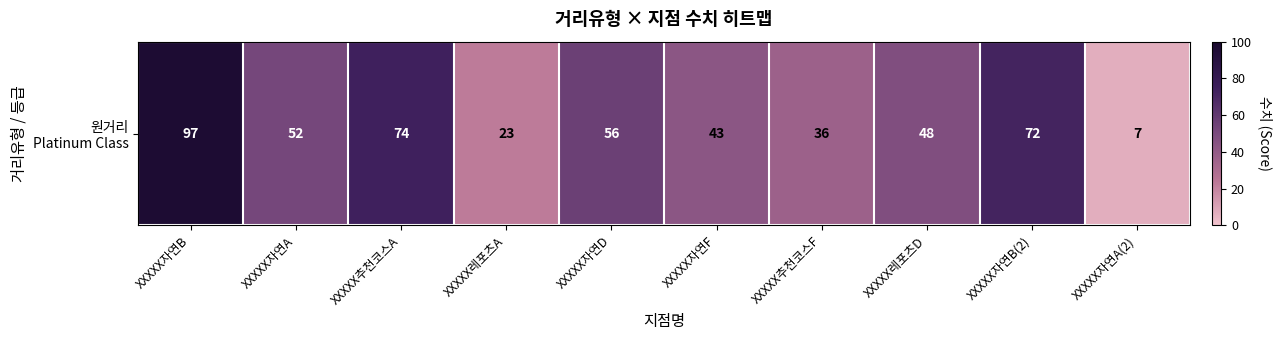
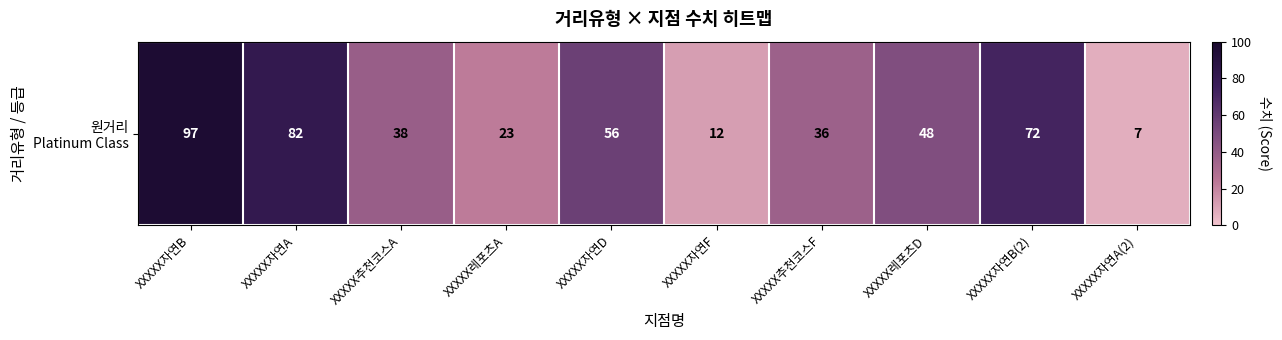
원거리 Platinum Class, XXXXX자연A: 52 -> 82
원거리 Platinum Class, XXXXX추천코스A: 74 -> 38
원거리 Platinum Class, XXXXX자연F: 43 -> 12
